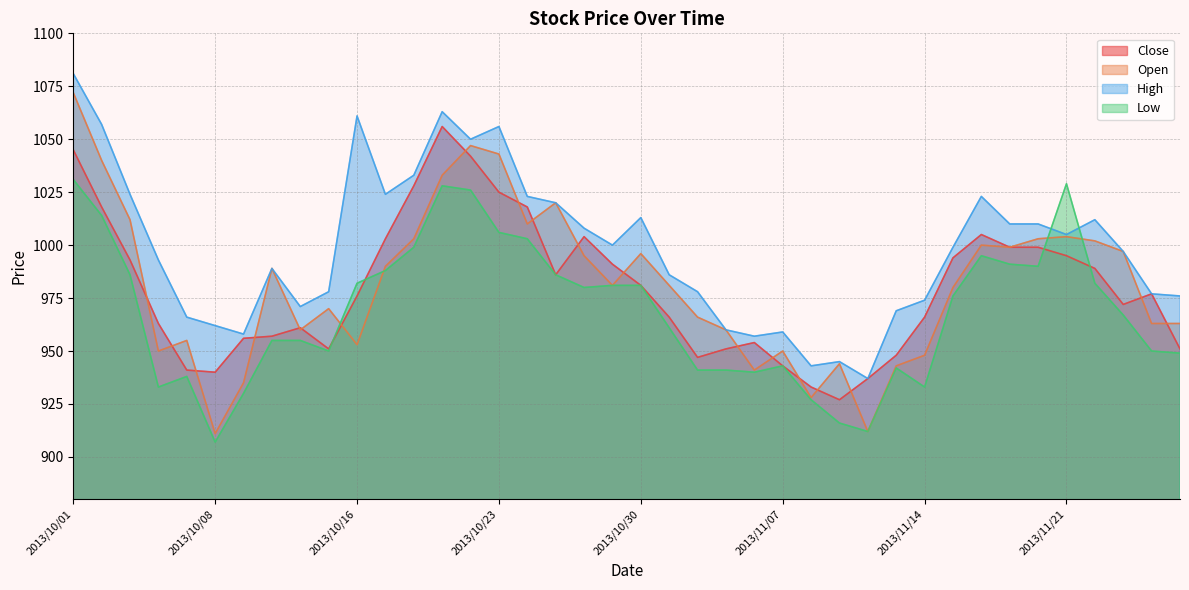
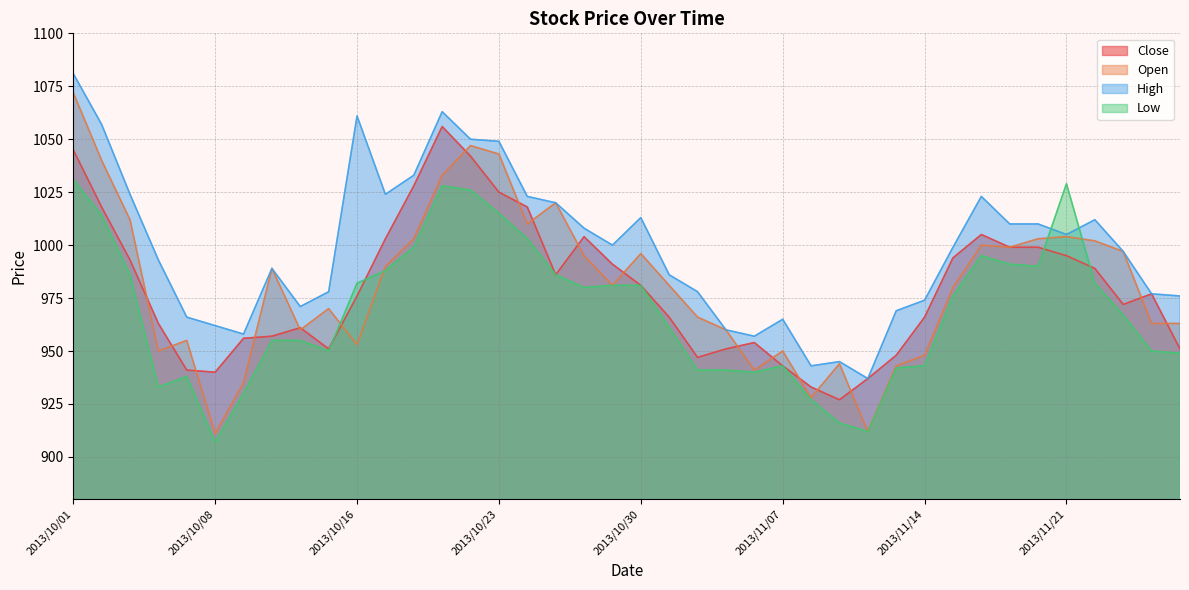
High, 2013/10/23: 1056 -> 1049
Low, 2013/10/23: 1006 -> 1015
High, 2013/11/07: 959 -> 965
Low, 2013/11/14: 933 -> 943
